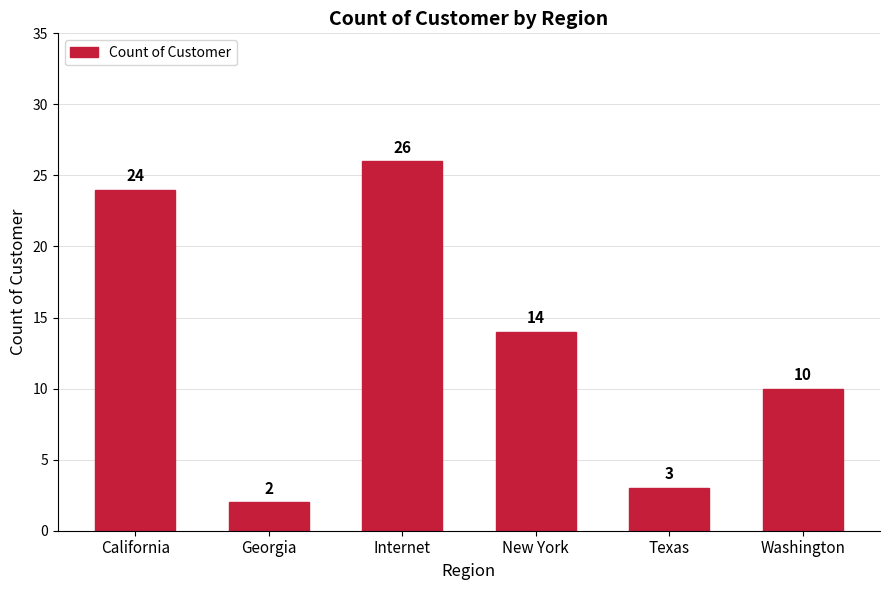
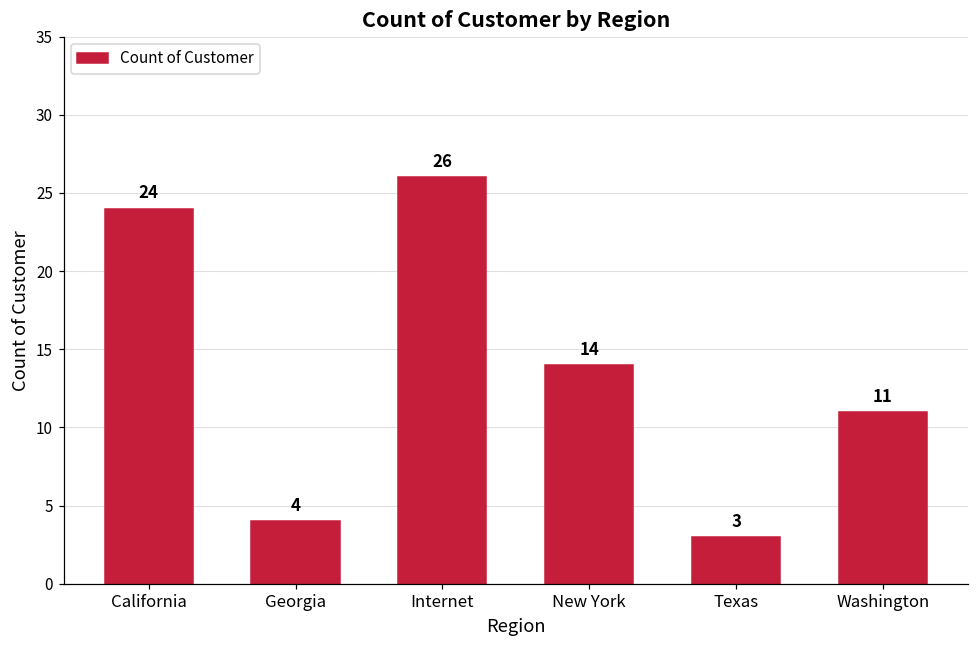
Georgia: 2 -> 4
Washington: 10 -> 11
